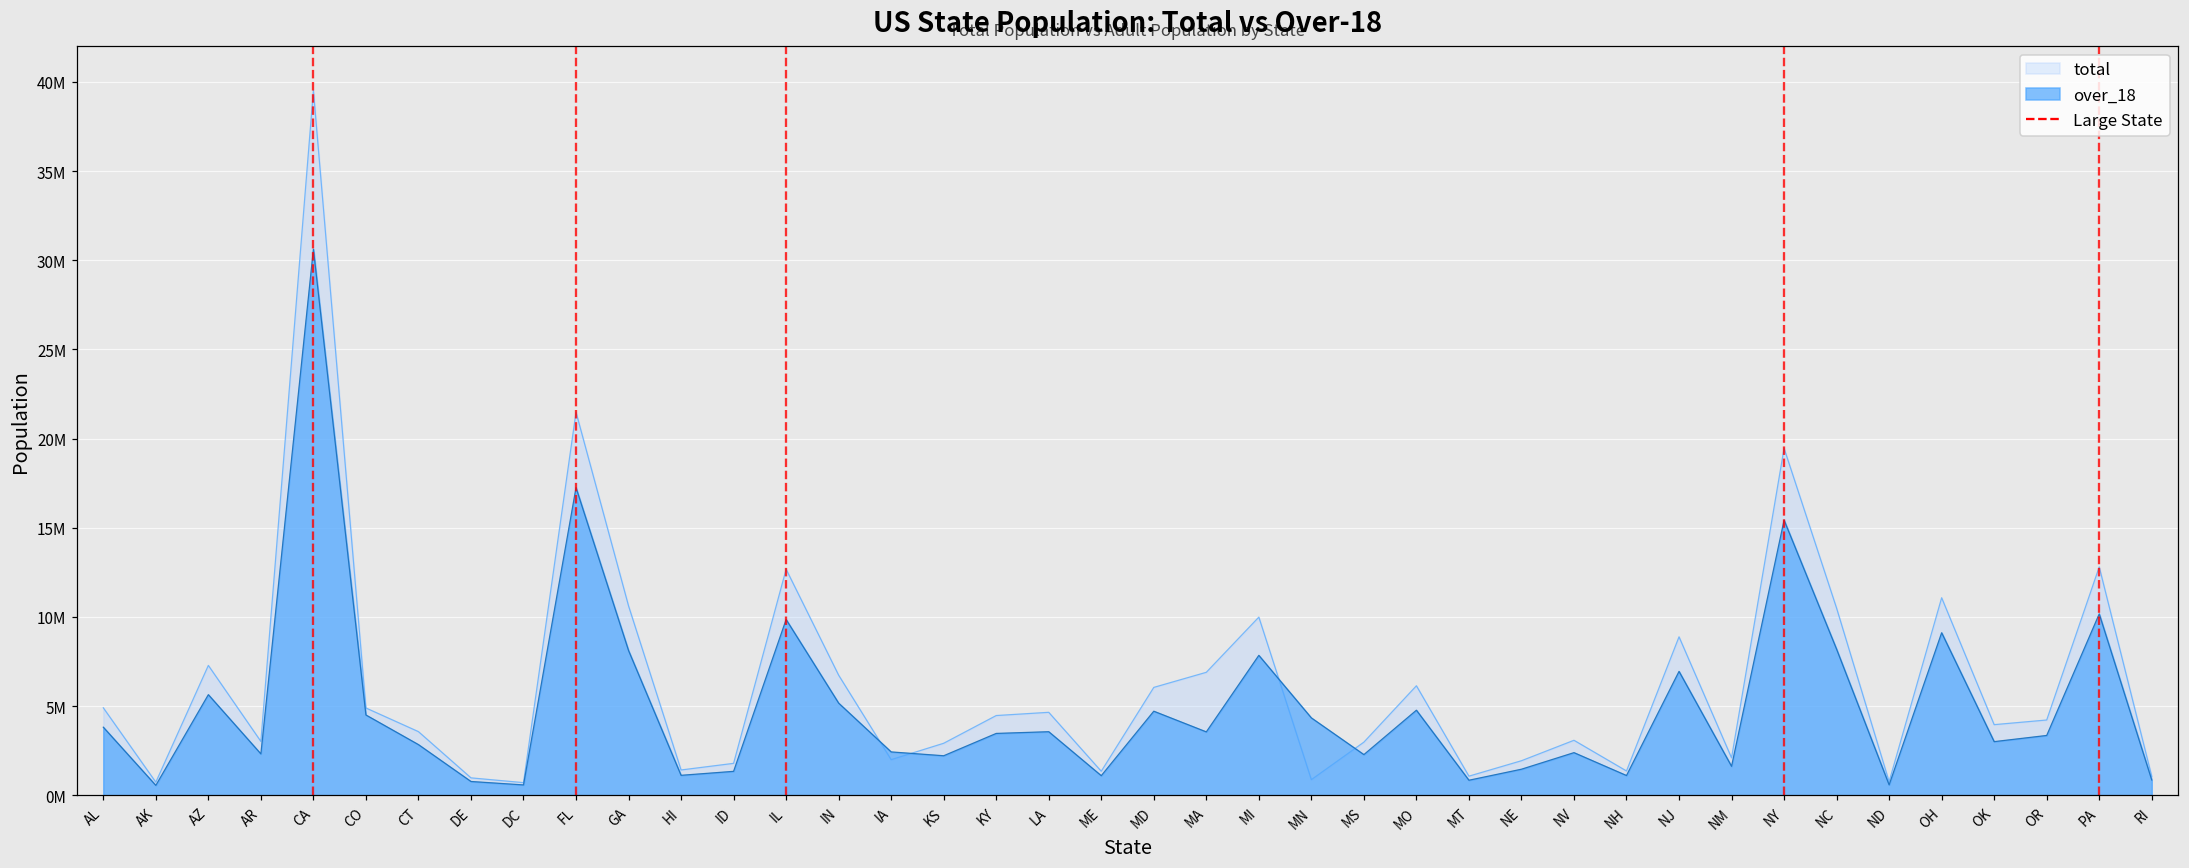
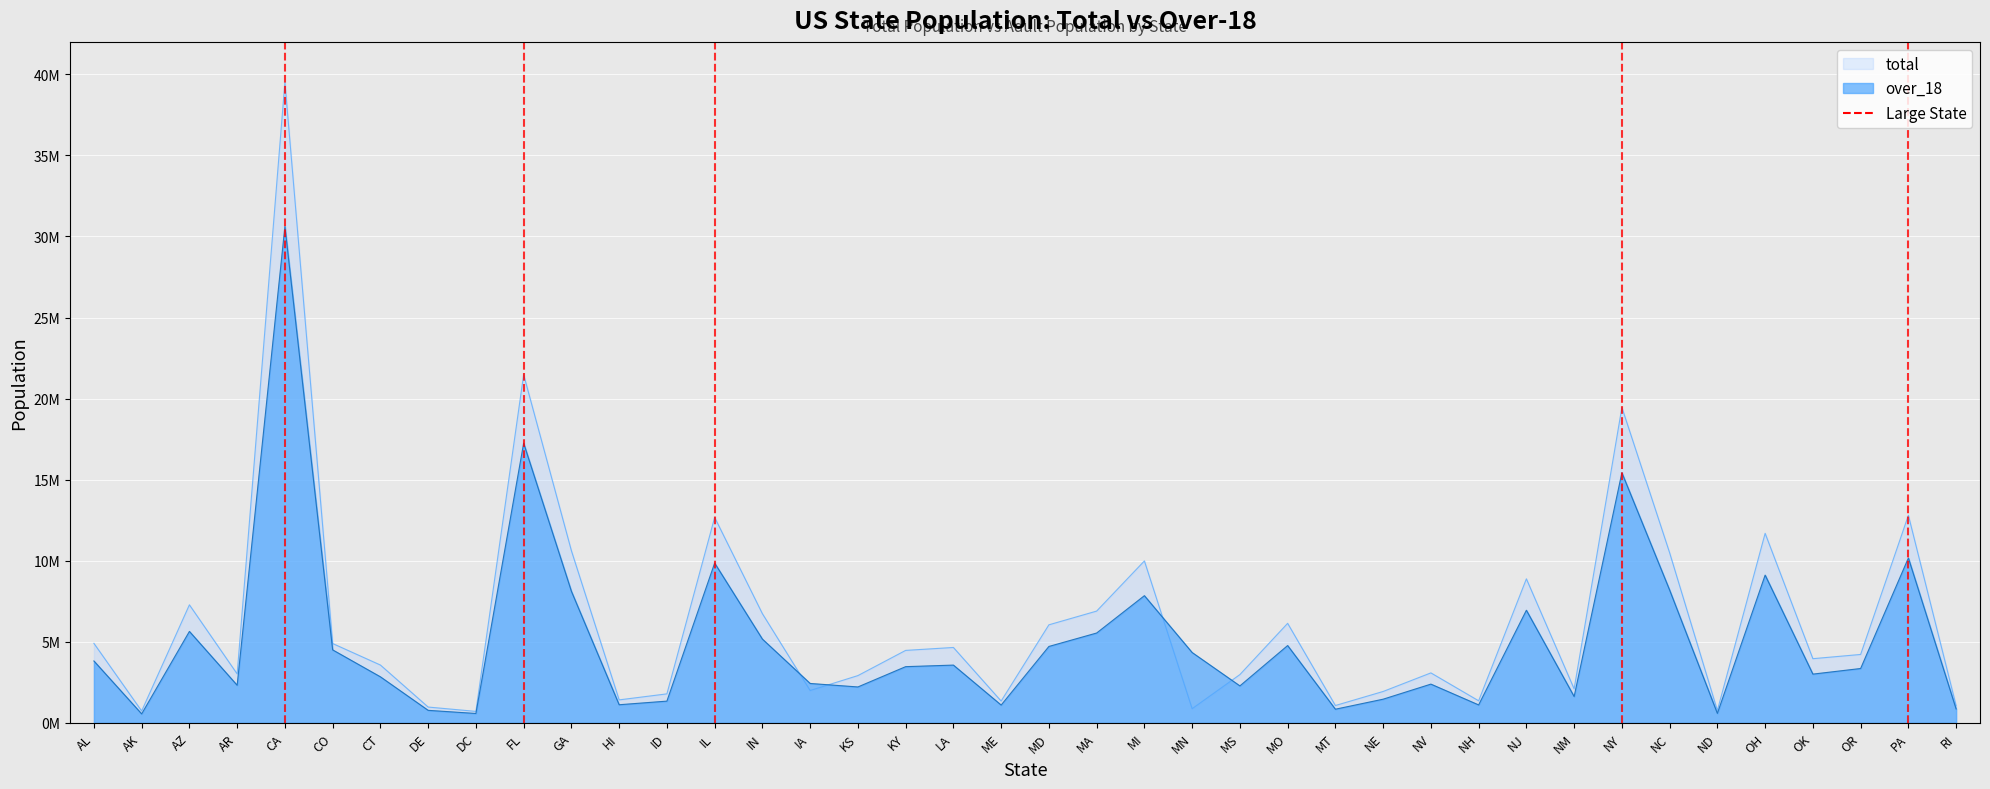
over_18, MA: 3600000 -> 5500000
total, OH: 11100000 -> 11700000
